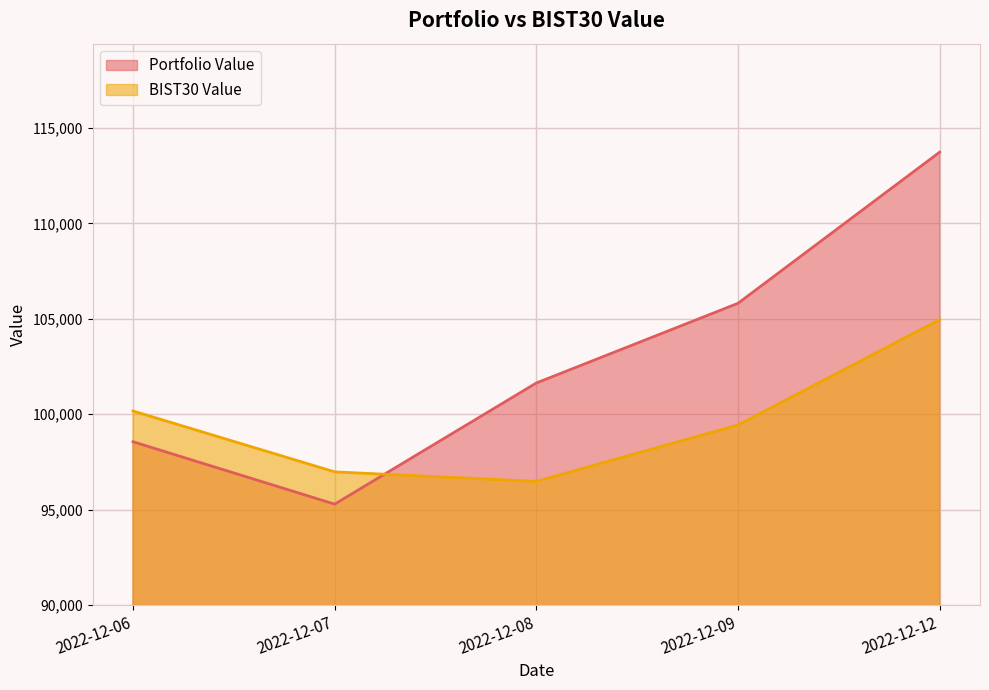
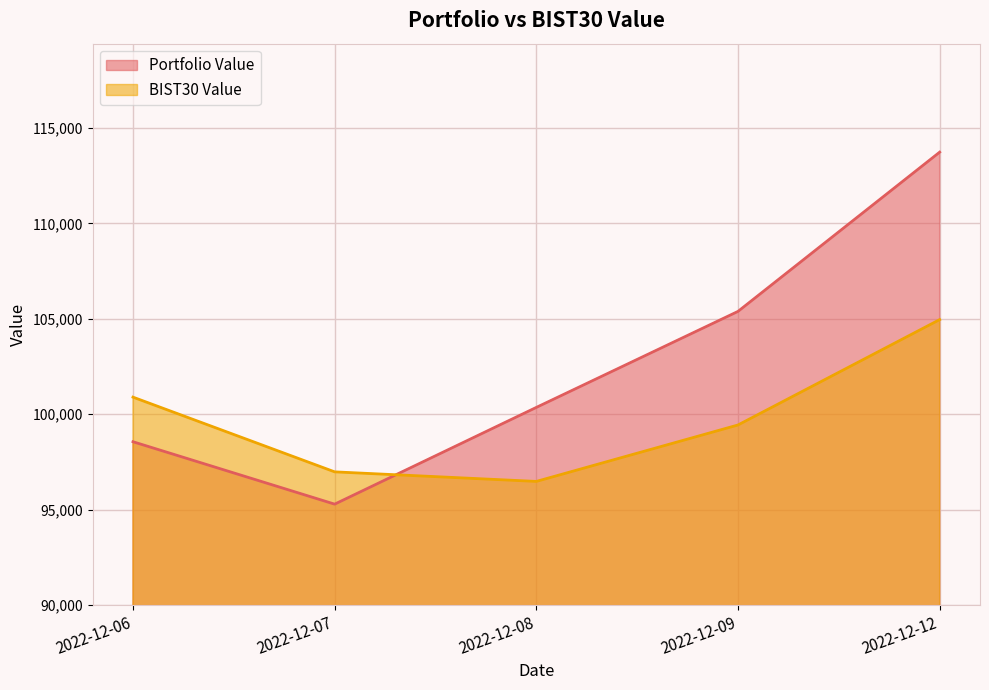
BIST30 Value, 2022-12-06: 100,200 -> 100,900
Portfolio Value, 2022-12-08: 101,600 -> 100,400
Portfolio Value, 2022-12-09: 105,800 -> 105,400
